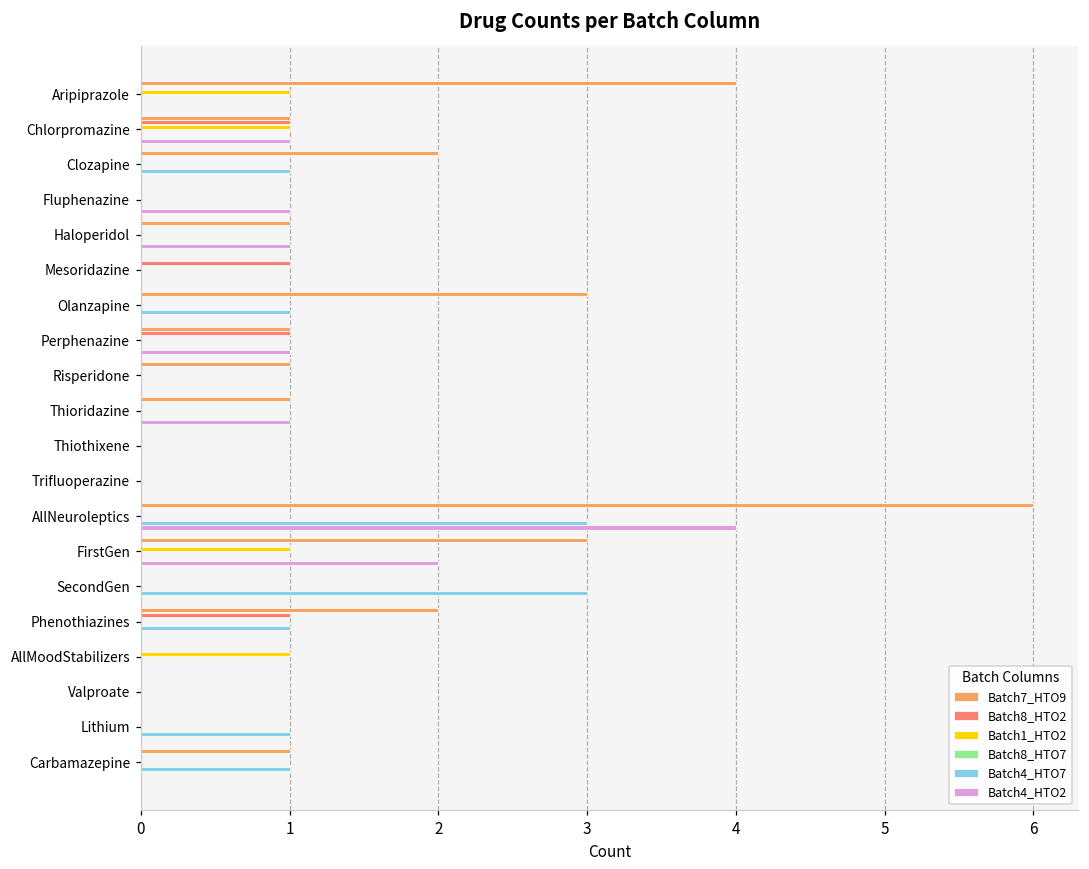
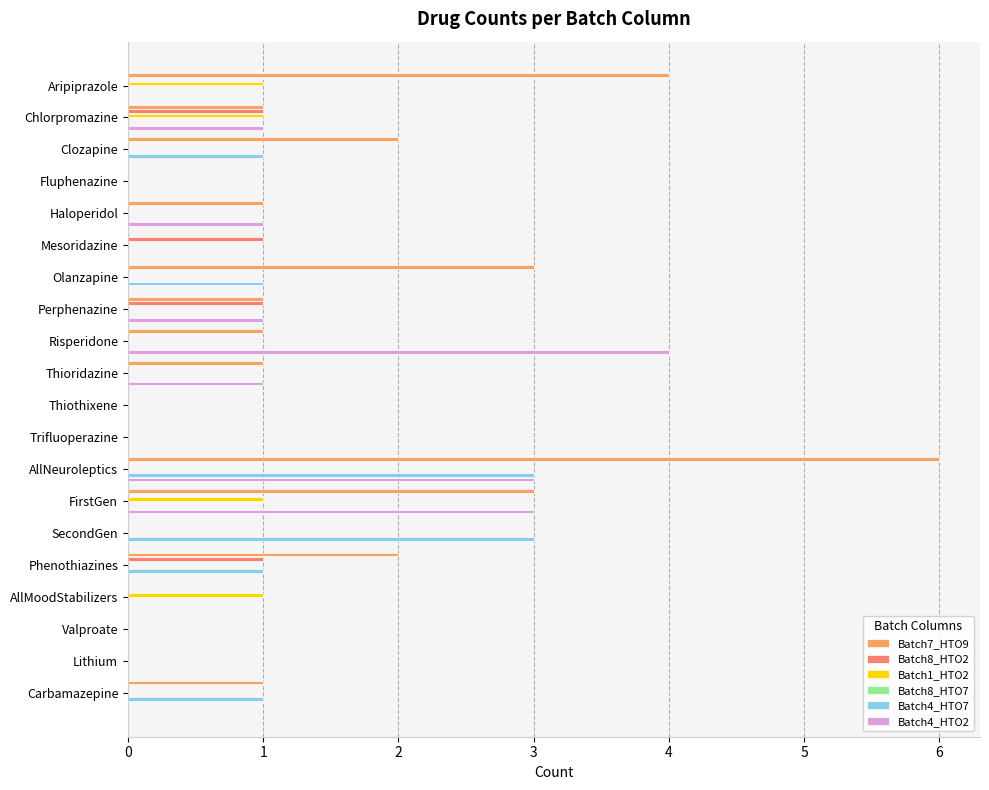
Batch4_HTO2, Fluphenazine: 1 -> 0
Batch4_HTO2, Risperidone: 0 -> 4
Batch4_HTO2, AllNeuroleptics: 4 -> 3
Batch4_HTO2, FirstGen: 2 -> 3
Batch4_HTO7, Lithium: 1 -> 0
